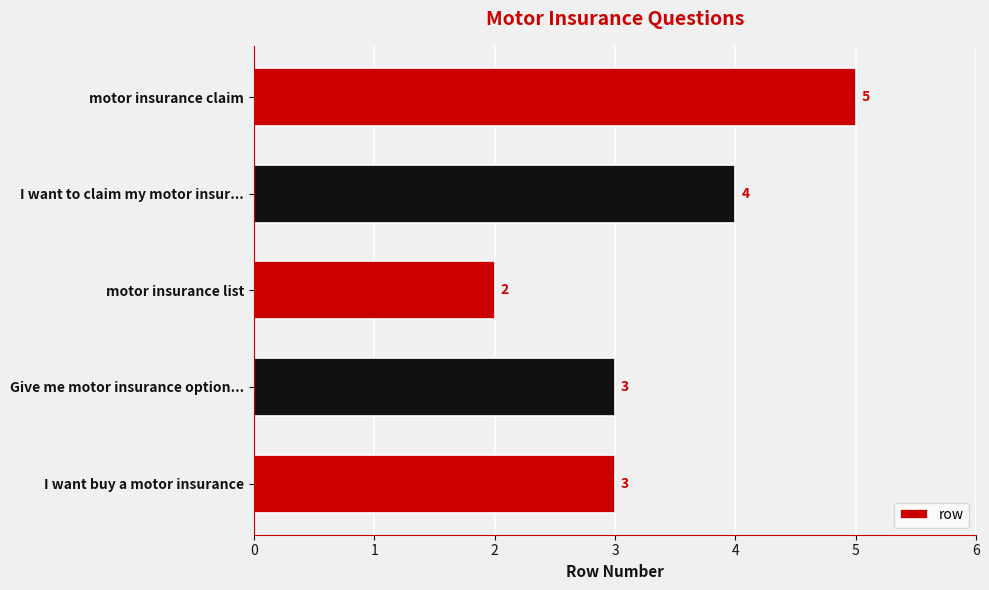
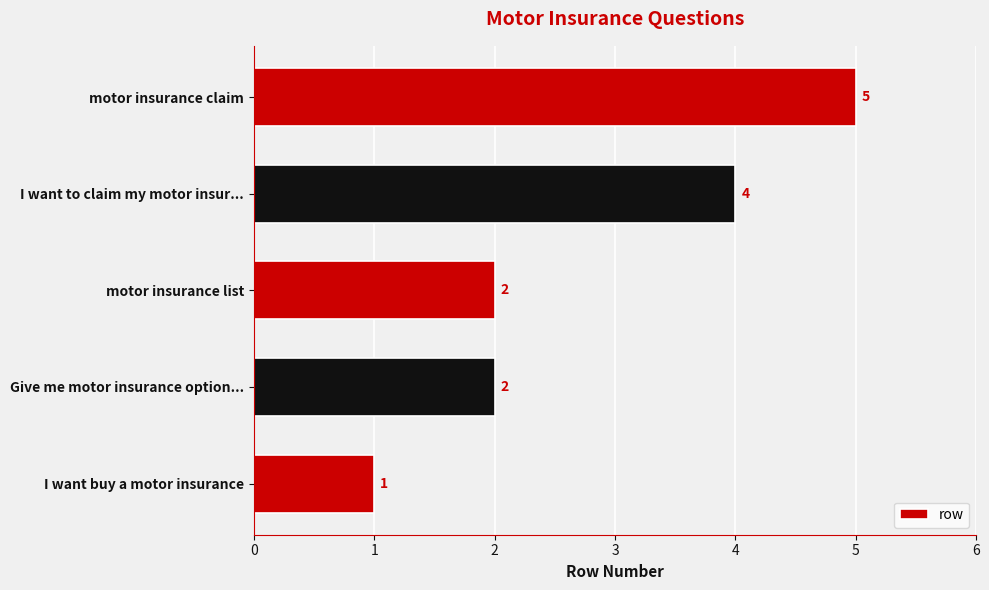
Give me motor insurance option...: 3 -> 2
I want buy a motor insurance: 3 -> 1
